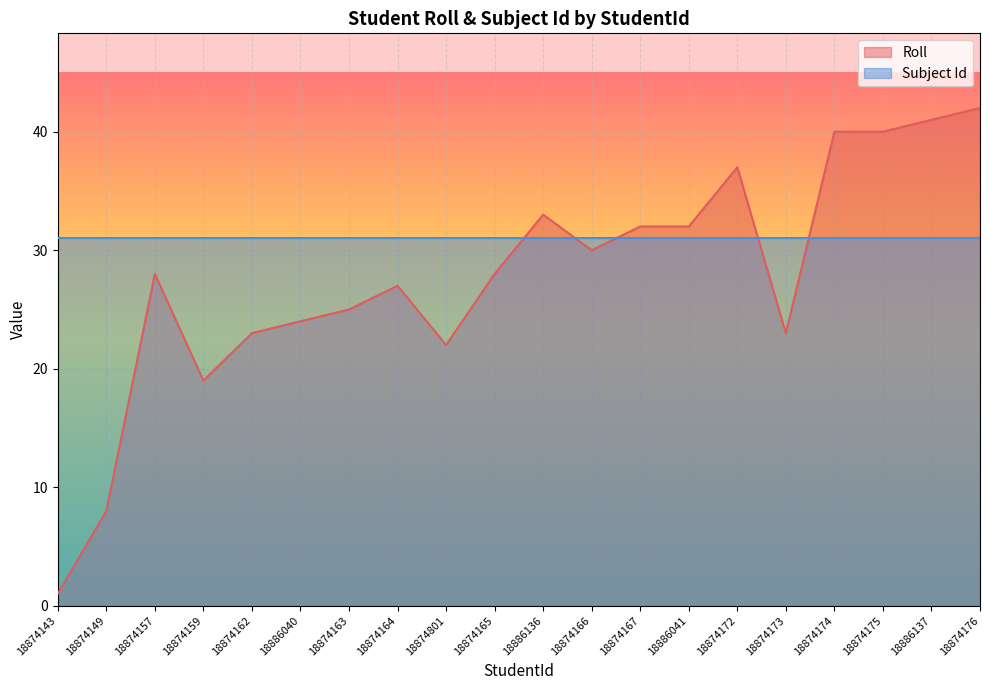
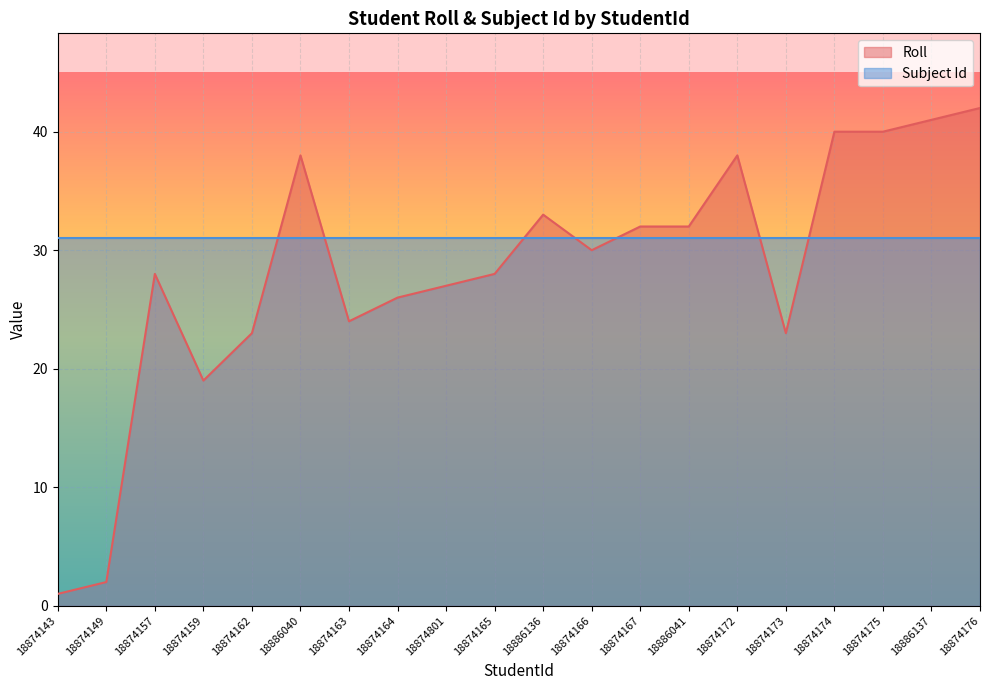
Roll, 18874149: 8 -> 2
Roll, 18886040: 24 -> 38
Roll, 18874163: 25 -> 24
Roll, 18874164: 27 -> 26
Roll, 18874801: 22 -> 27
Roll, 18874172: 37 -> 38
